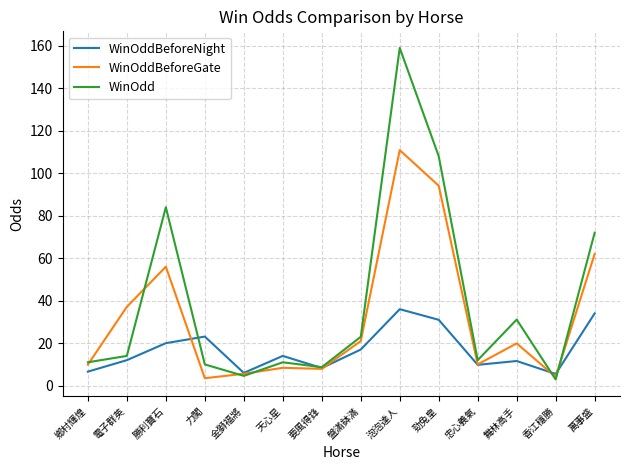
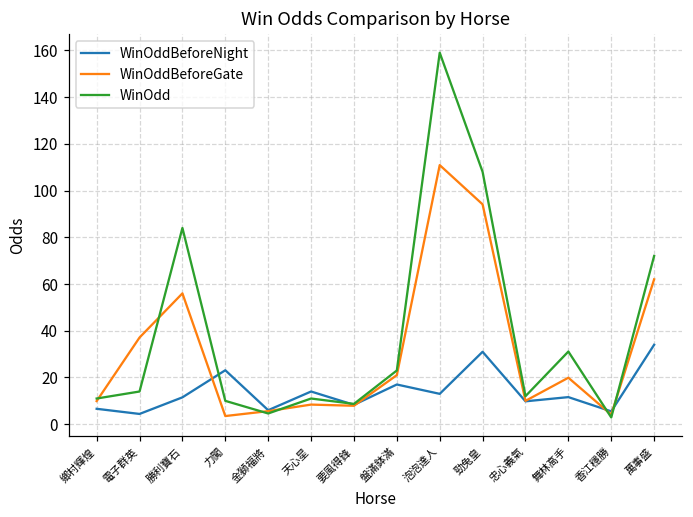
WinOddBeforeNight, 電子群英: 12 -> 4
WinOddBeforeNight, 勝利寶石: 20 -> 12
WinOddBeforeNight, 泡泡達人: 36 -> 13
